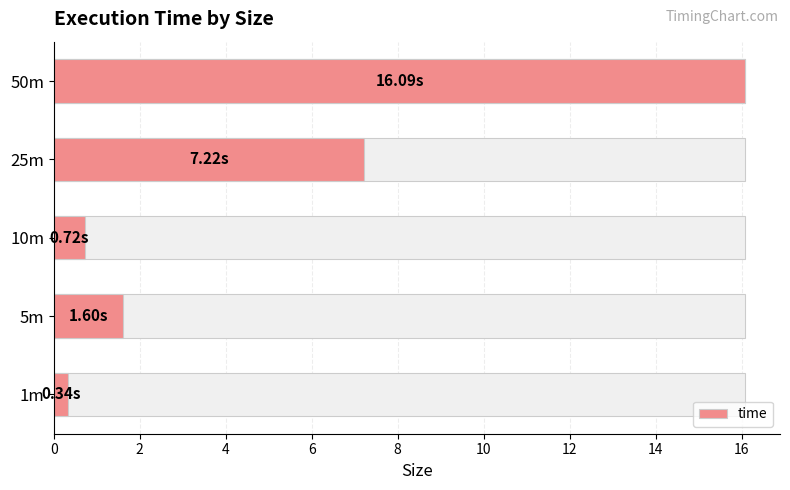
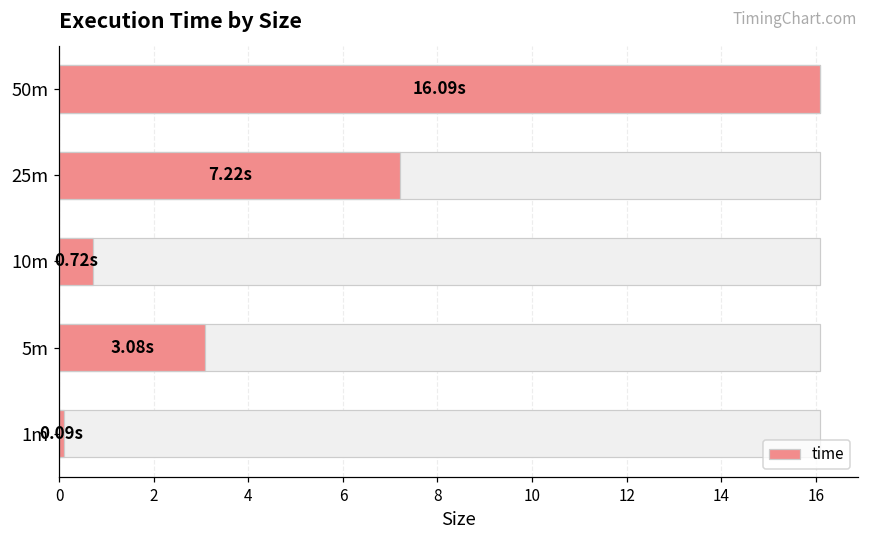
time, 5m: 1.60s -> 3.08s
time, 1m: 0.34s -> 0.09s
